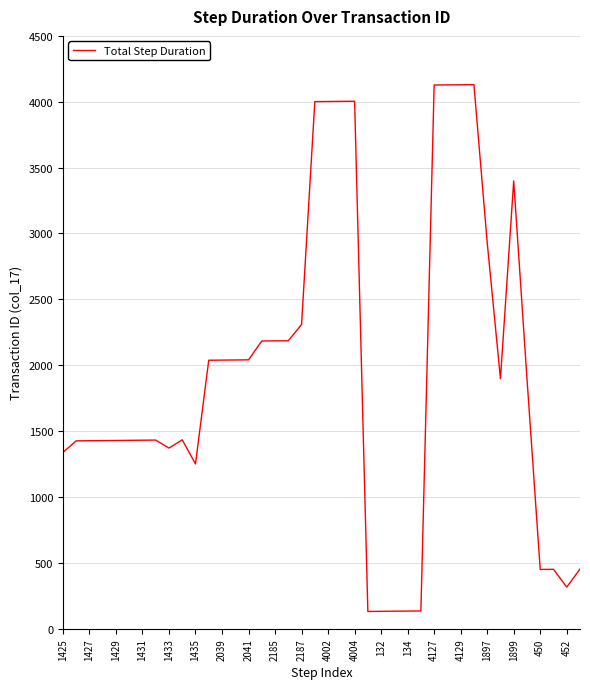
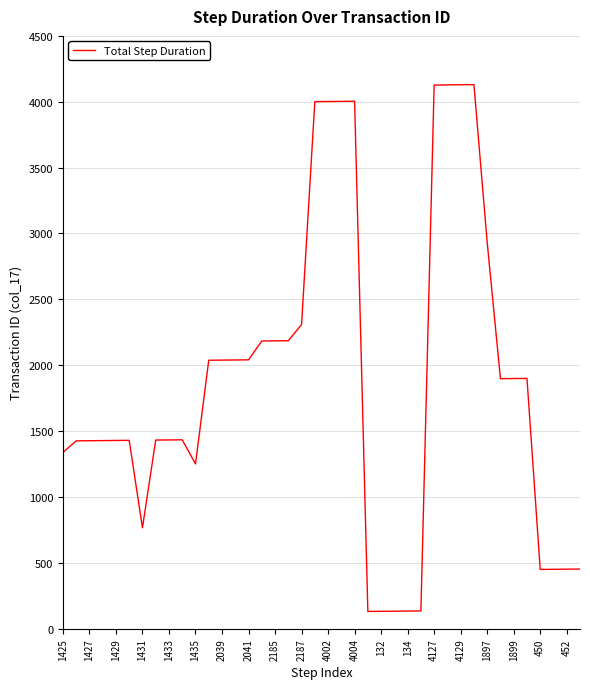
1431: 1430 -> 770
1433: 1370 -> 1430
1899: 3400 -> 1900
452: 320 -> 450
